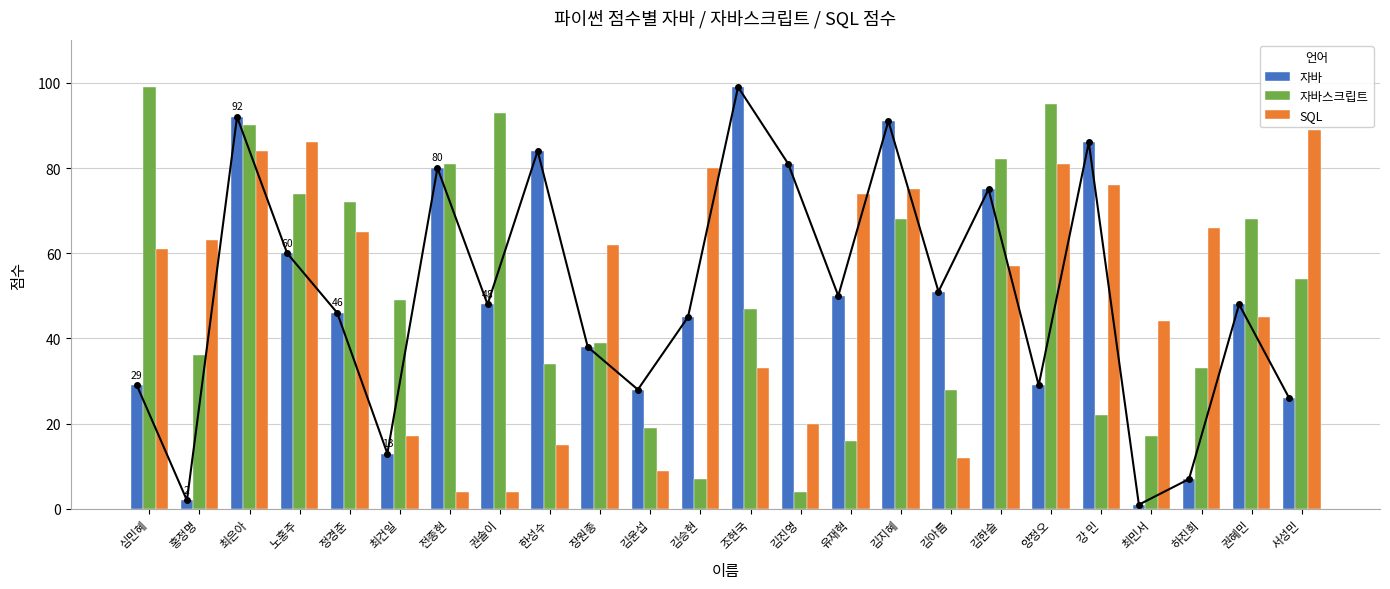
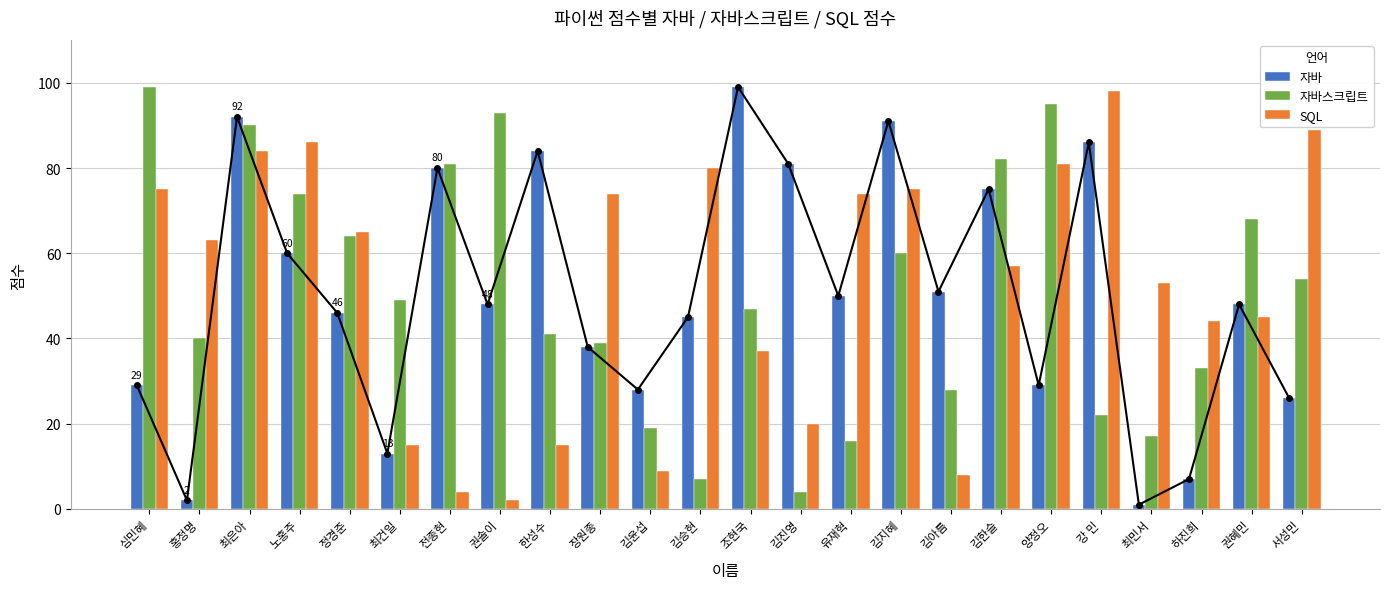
SQL, 심민혜: 61 -> 75
자바스크립트, 홍정명: 36 -> 40
자바스크립트, 정경준: 72 -> 64
SQL, 최건일: 17 -> 15
SQL, 권솔이: 4 -> 2
자바스크립트, 한성수: 34 -> 41
SQL, 장원종: 62 -> 74
SQL, 조현국: 33 -> 37
자바스크립트, 김지혜: 68 -> 60
SQL, 김아름: 12 -> 8
SQL, 강 민: 76 -> 98
SQL, 최민서: 44 -> 53
SQL, 하진희: 66 -> 44
